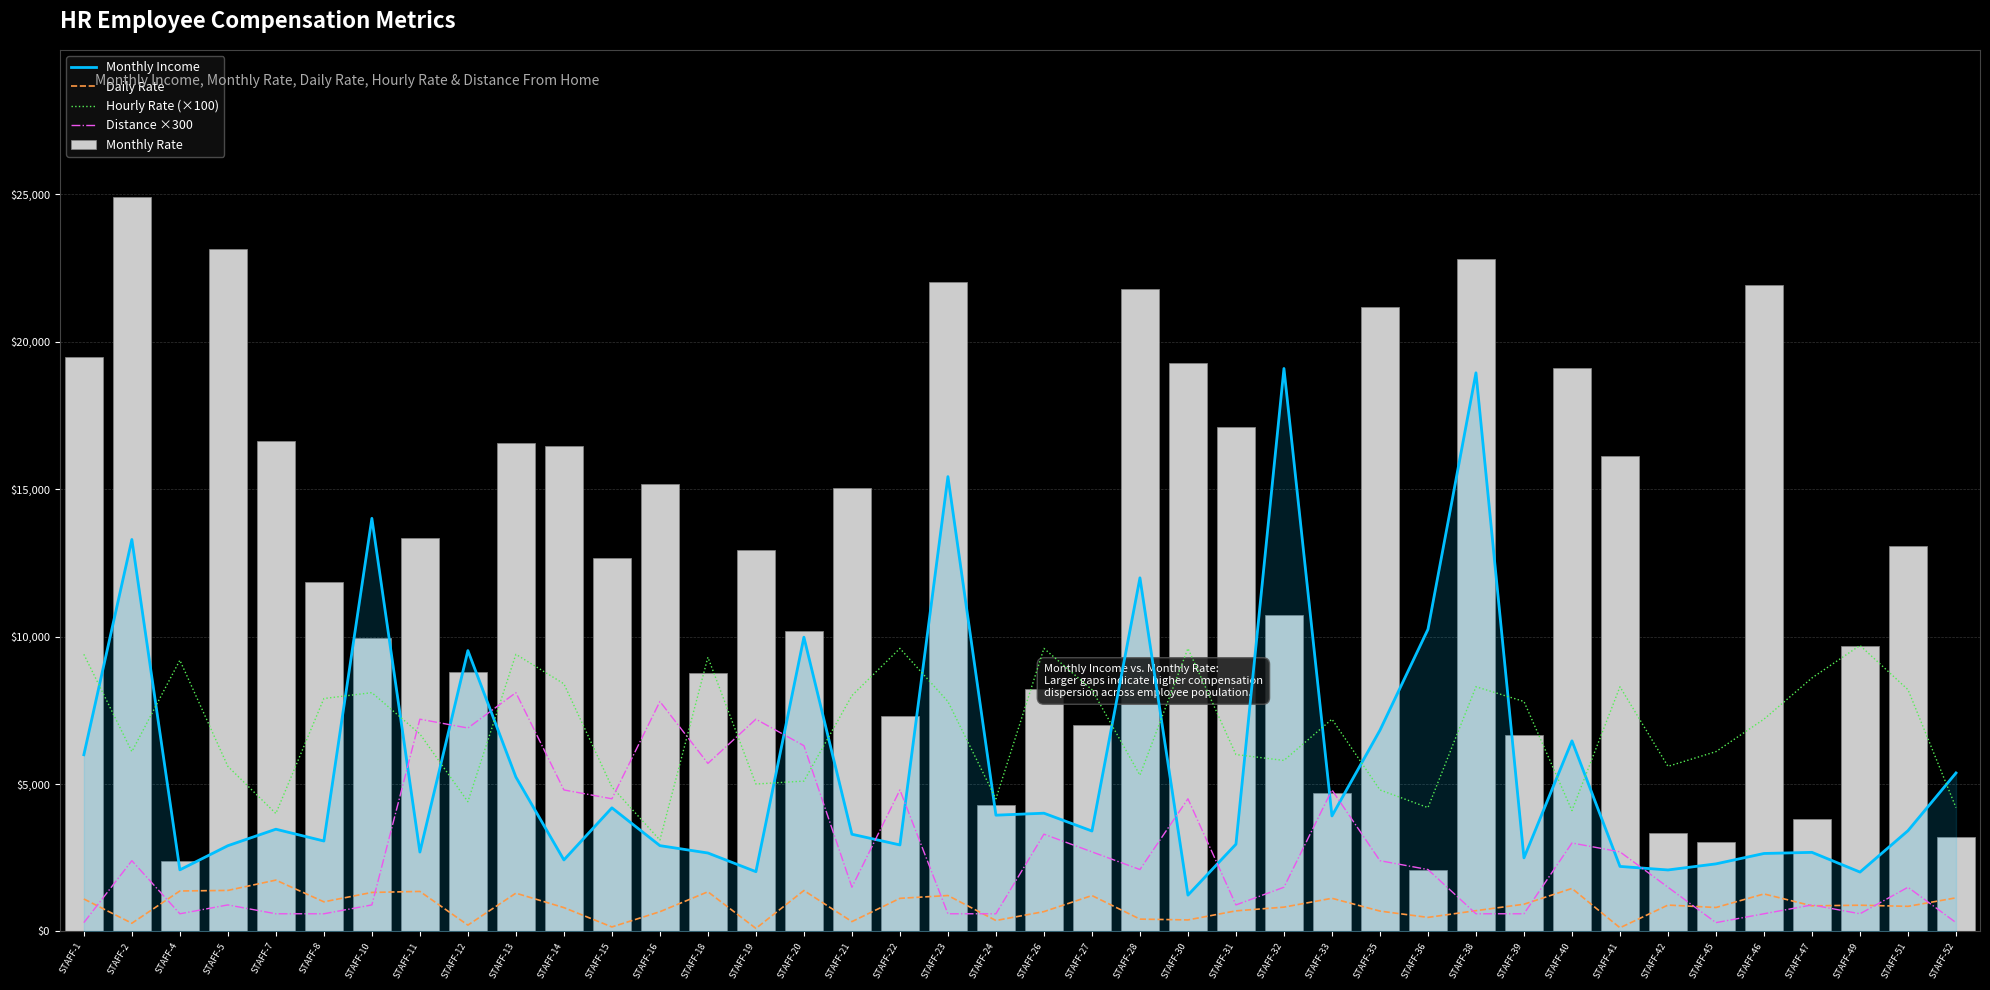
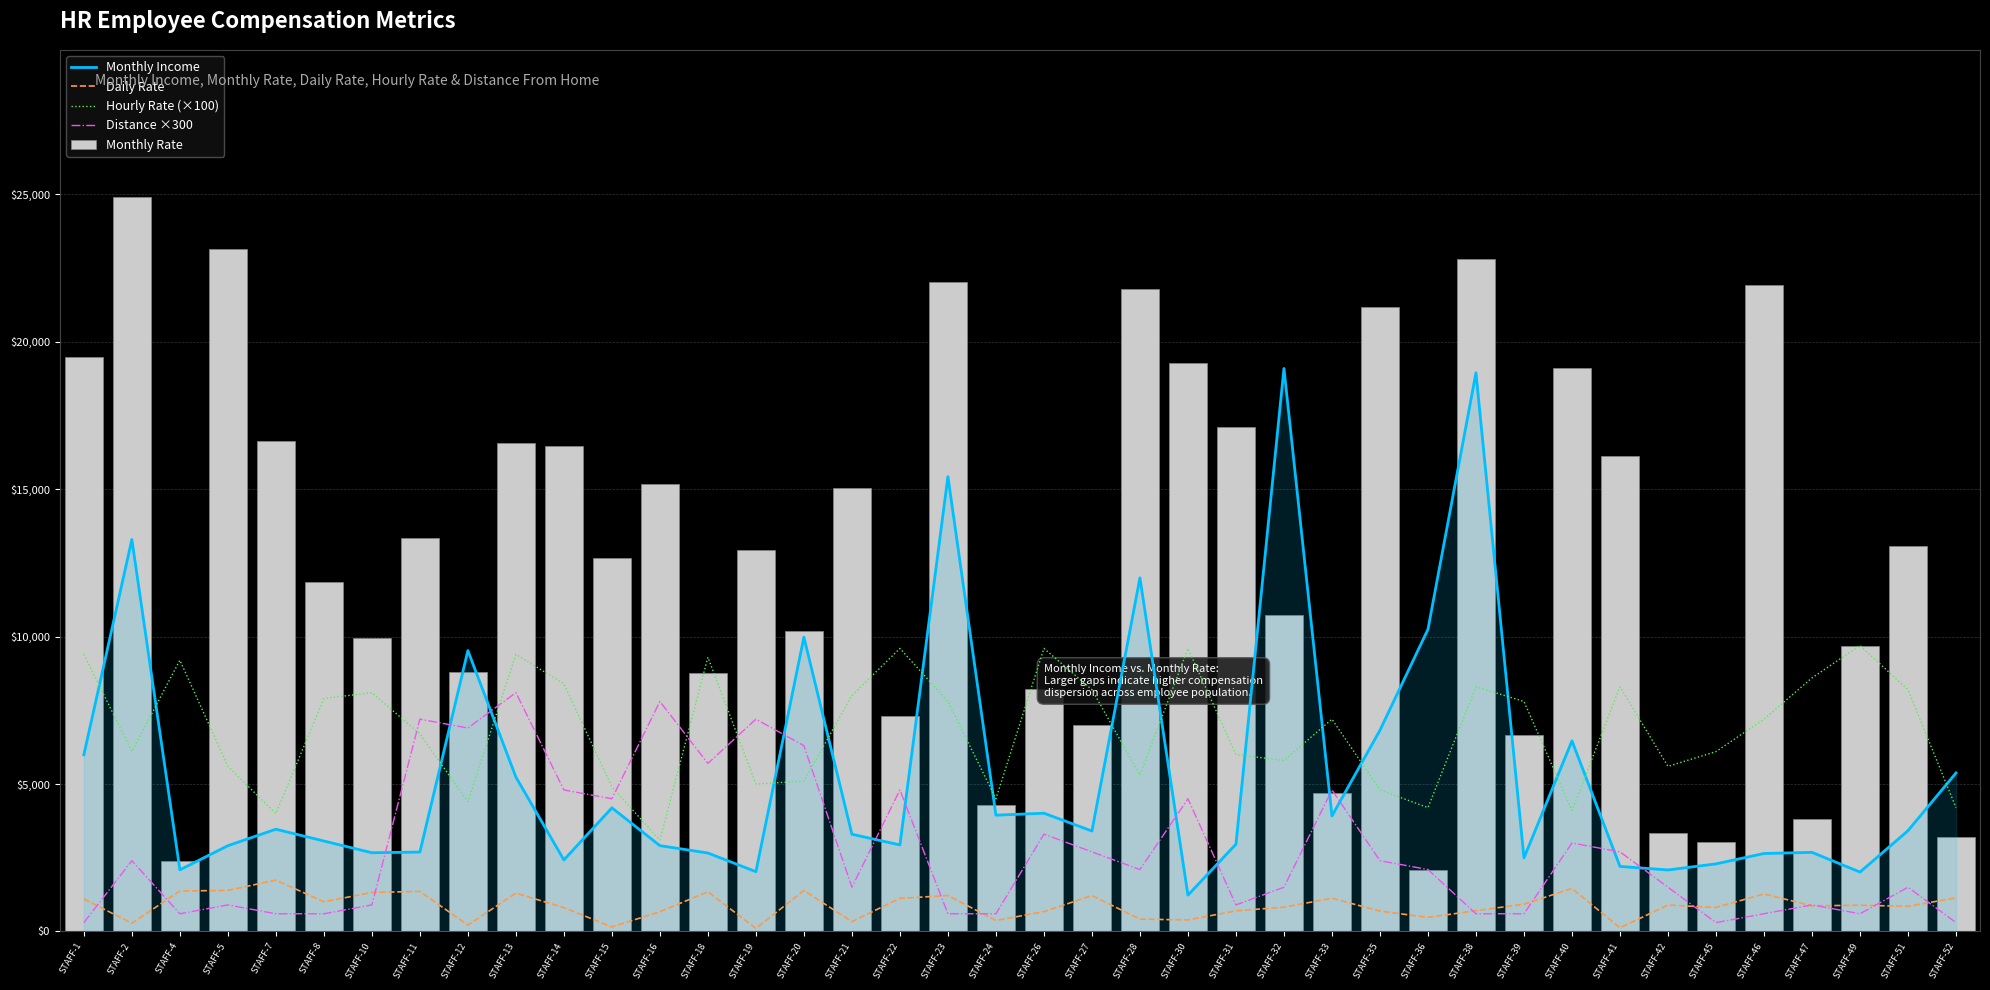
Monthly Income, STAFF-10: $14,000 -> $2,700
